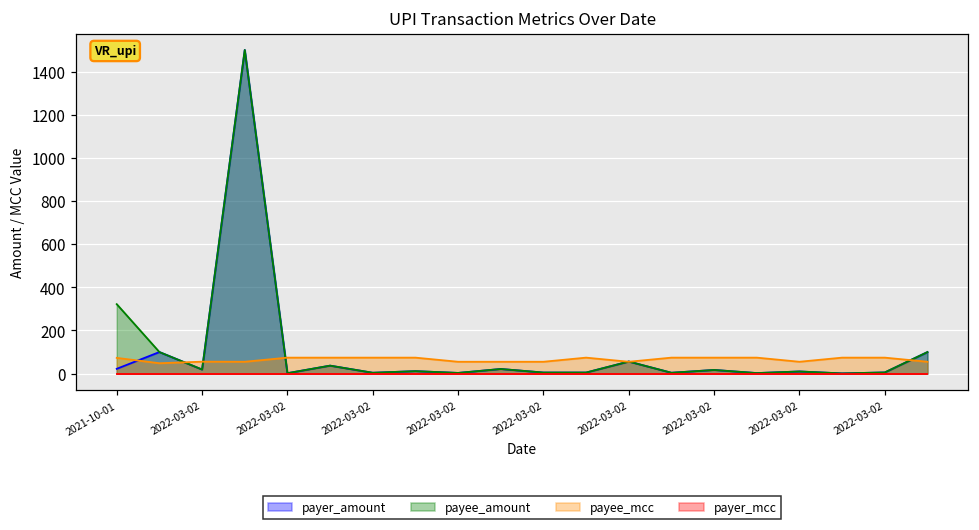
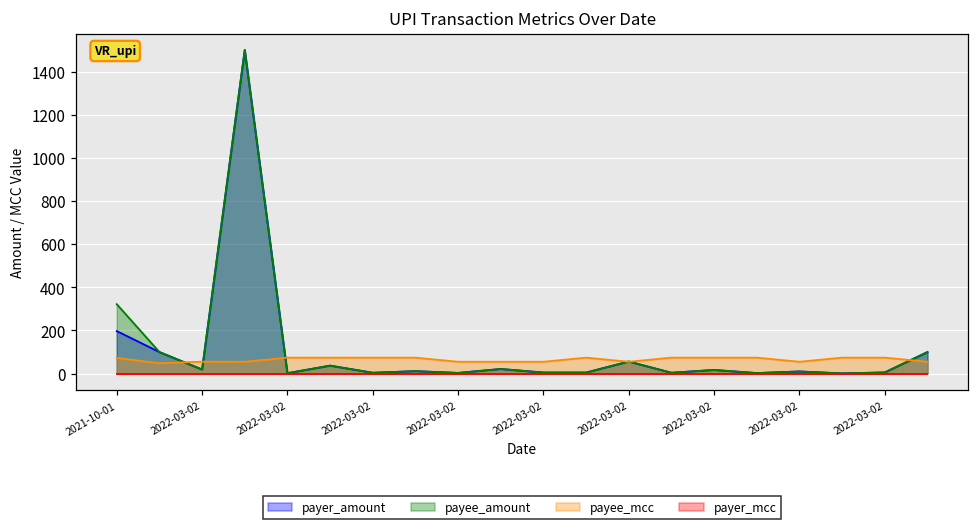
payer_amount, 2021-10-01: 20 -> 200
